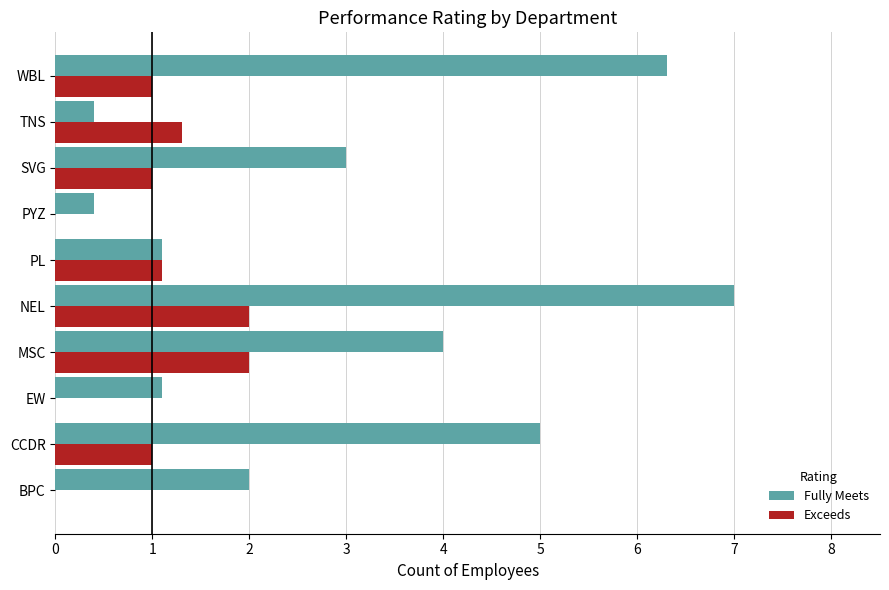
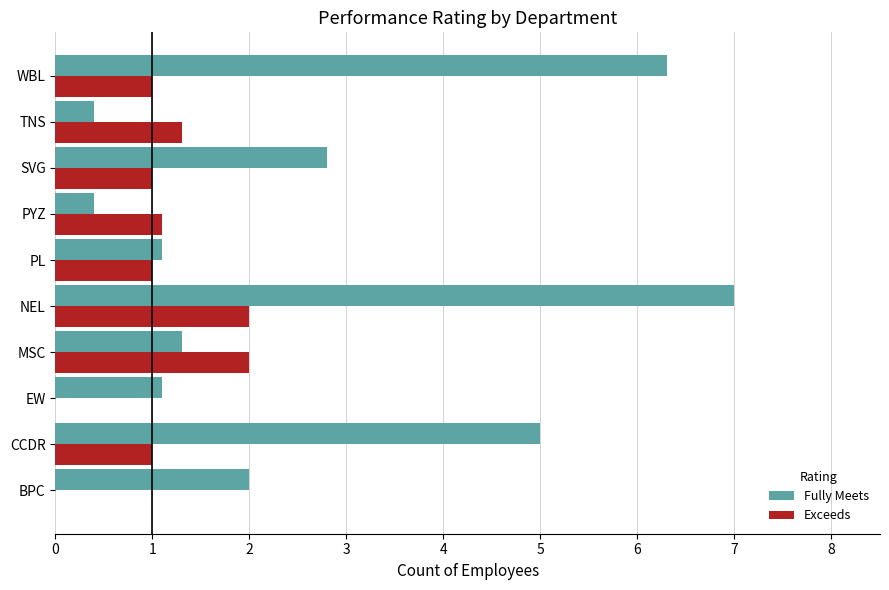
Fully Meets, SVG: 3.0 -> 2.8
Exceeds, PYZ: 0.0 -> 1.1
Exceeds, PL: 1.1 -> 1.0
Fully Meets, MSC: 4.0 -> 1.3
